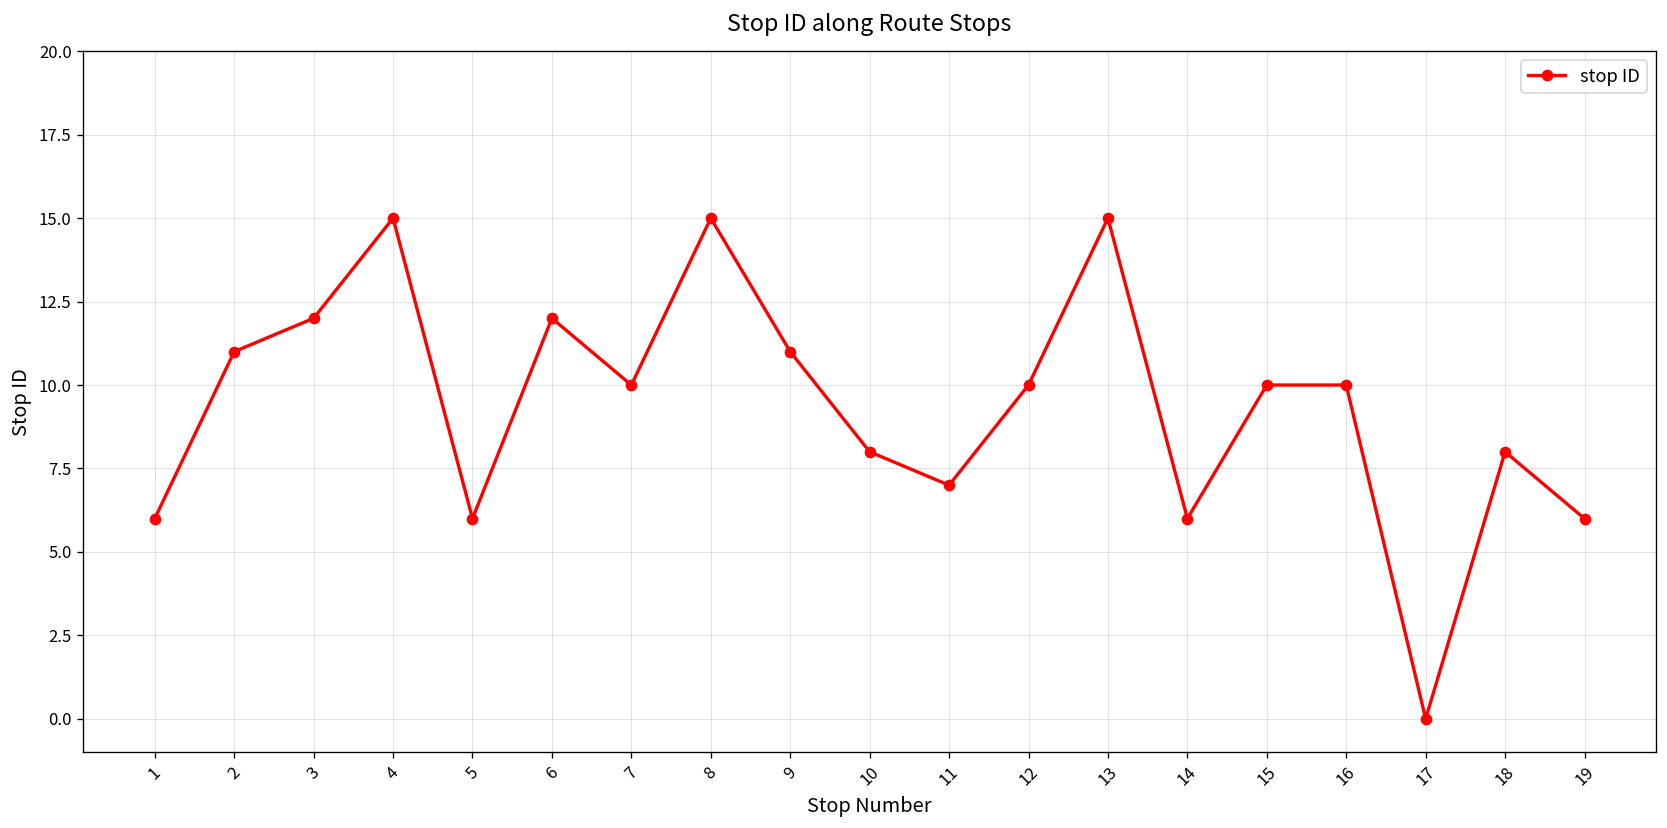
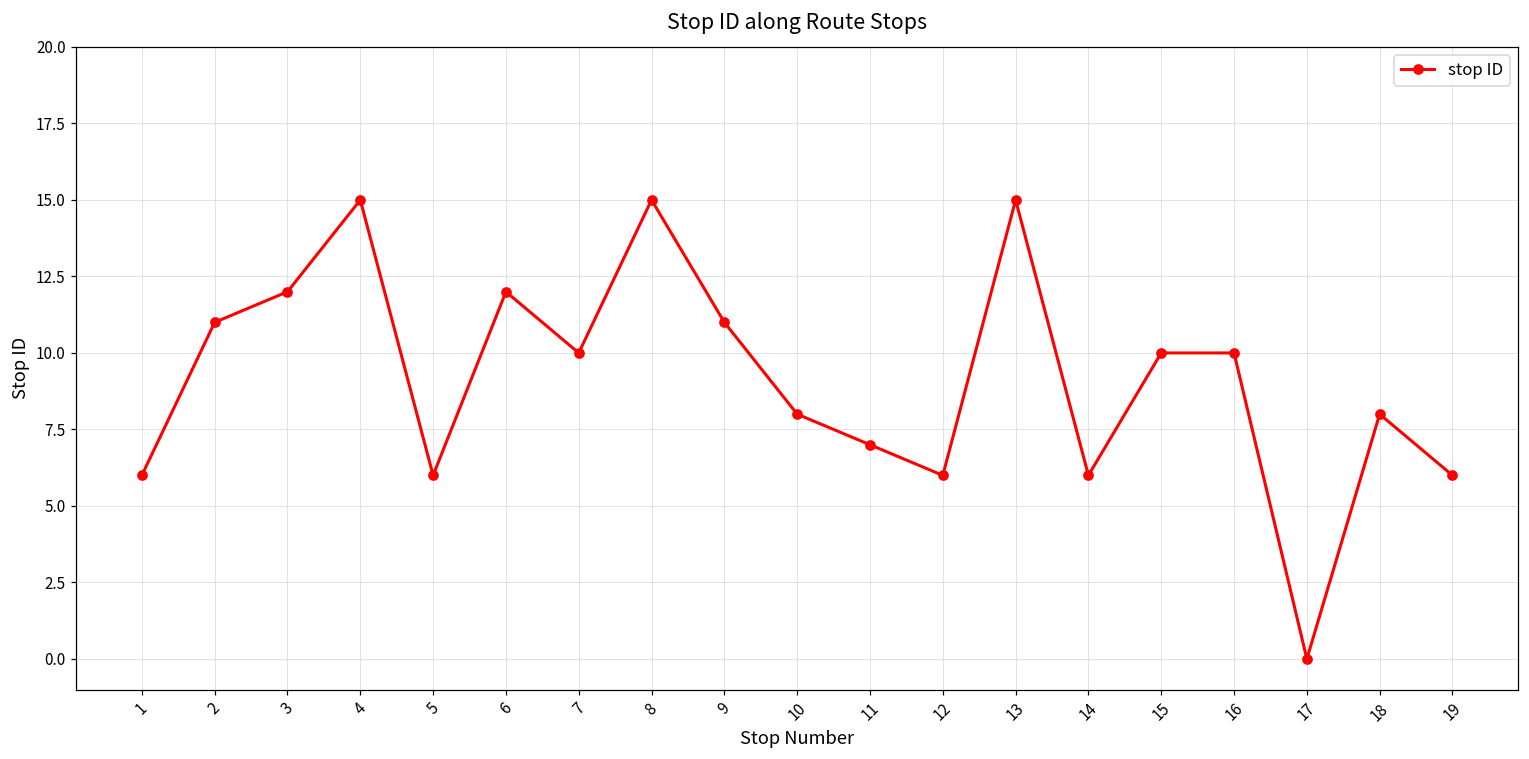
12: 10 -> 6
